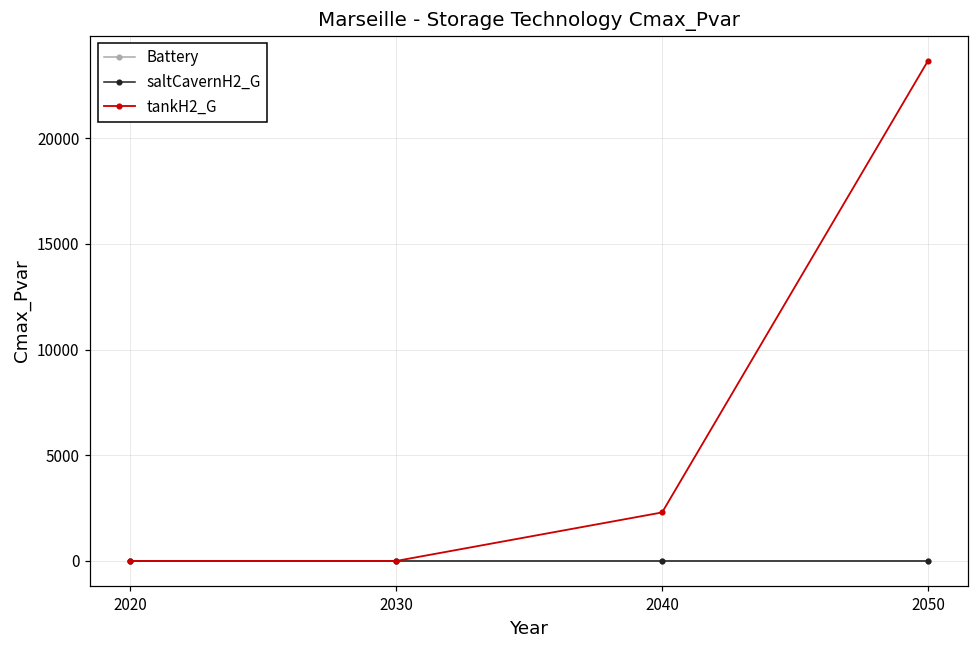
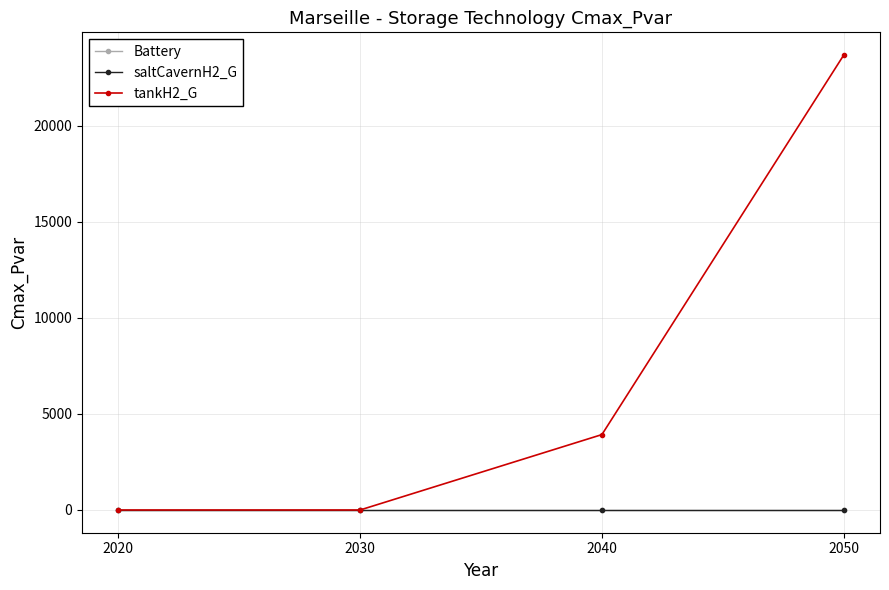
tankH2_G, 2040: 2300 -> 3900
